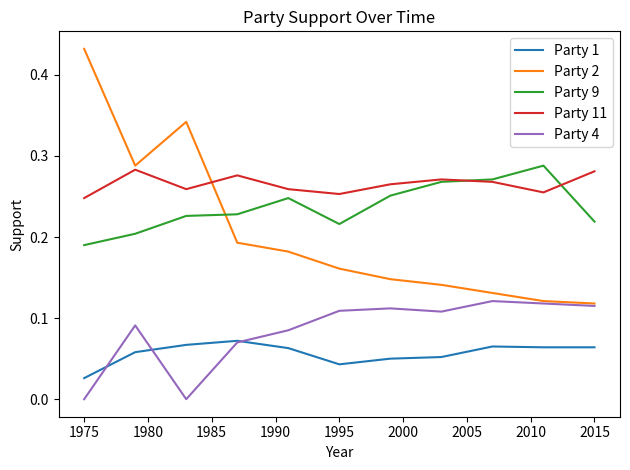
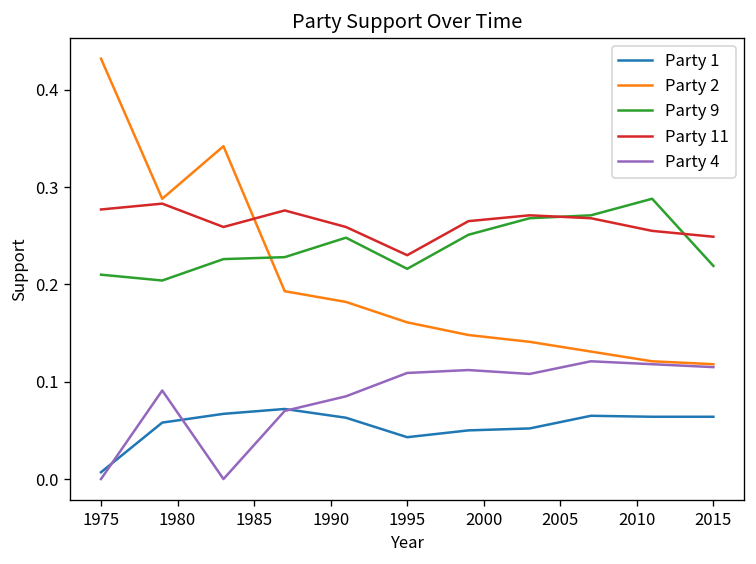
Party 1, 1975: 0.03 -> 0.01
Party 9, 1975: 0.19 -> 0.21
Party 11, 1975: 0.25 -> 0.28
Party 11, 1995: 0.25 -> 0.23
Party 11, 2015: 0.28 -> 0.25
